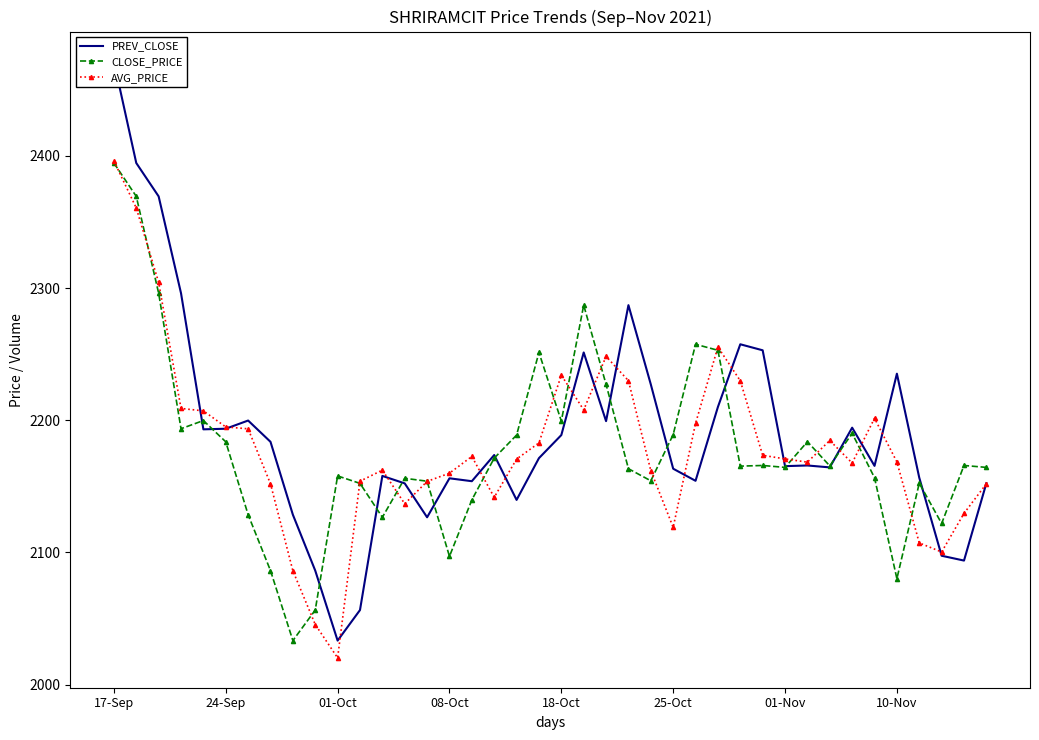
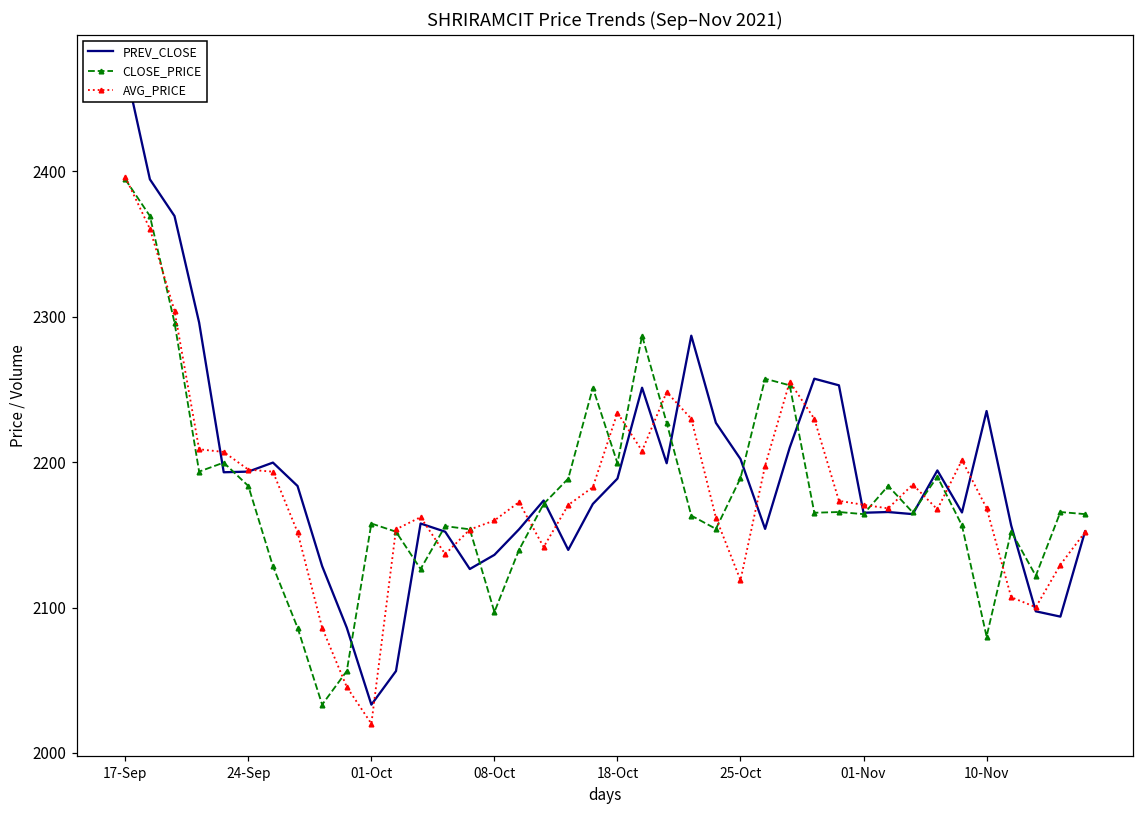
PREV_CLOSE, 08-Oct: 2156 -> 2136
PREV_CLOSE, 25-Oct: 2163 -> 2202
